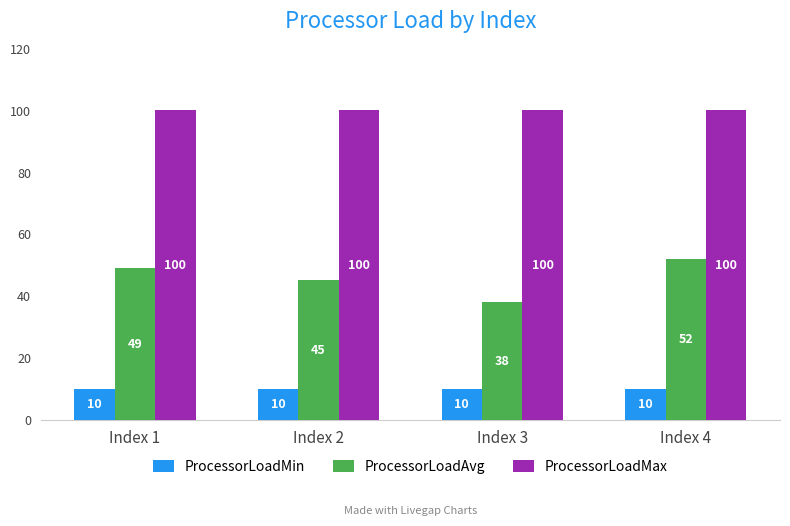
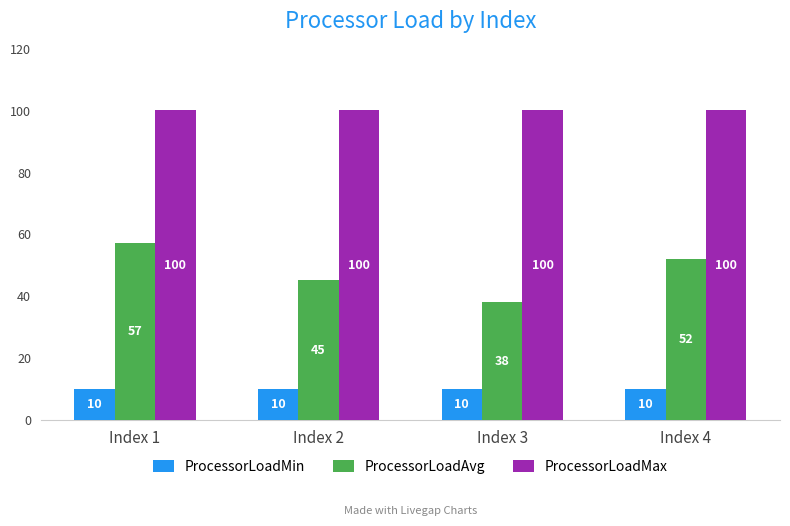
ProcessorLoadAvg, Index 1: 49 -> 57
